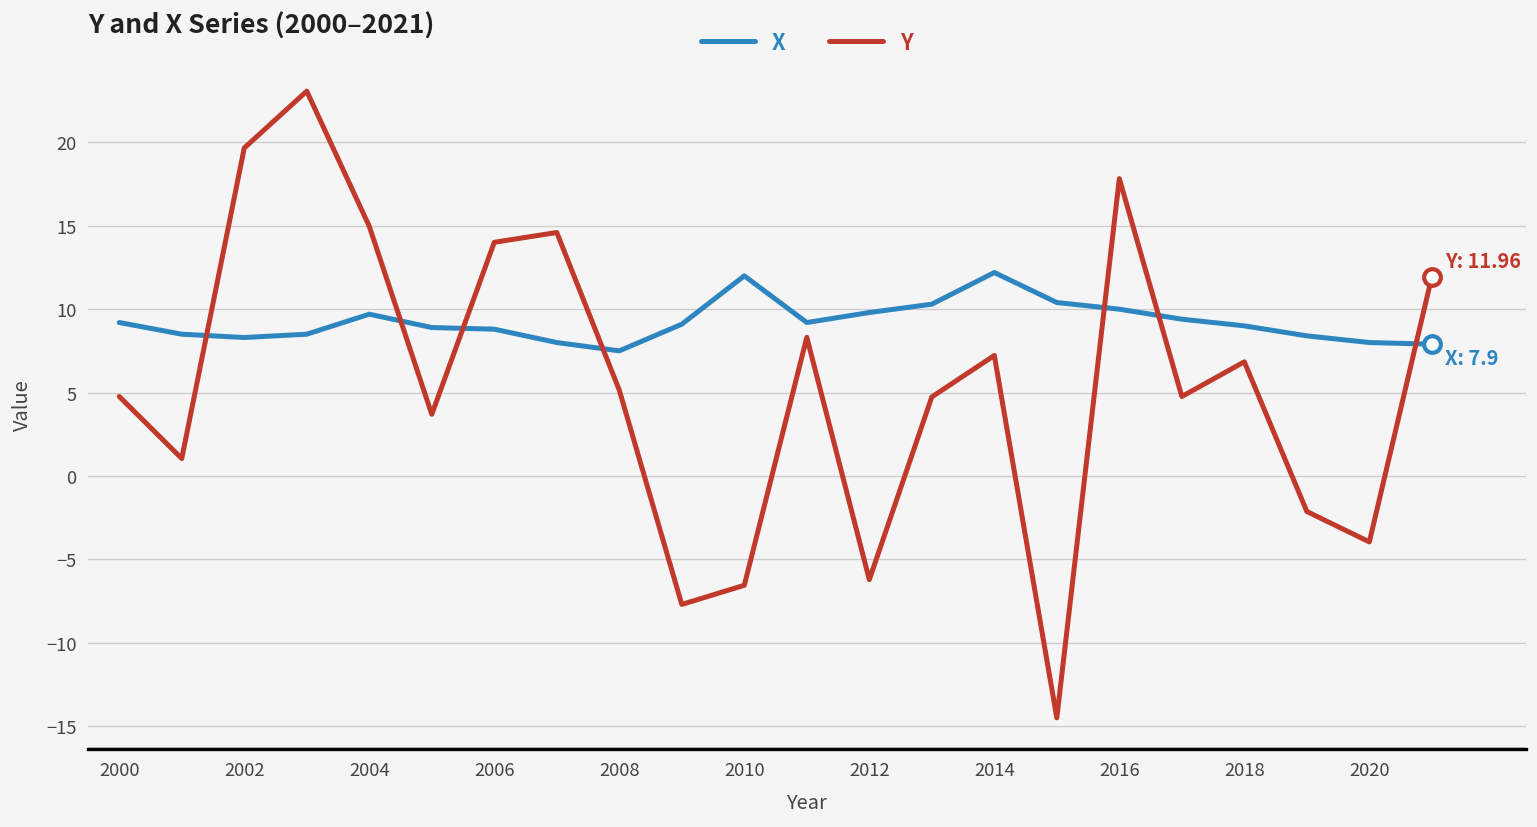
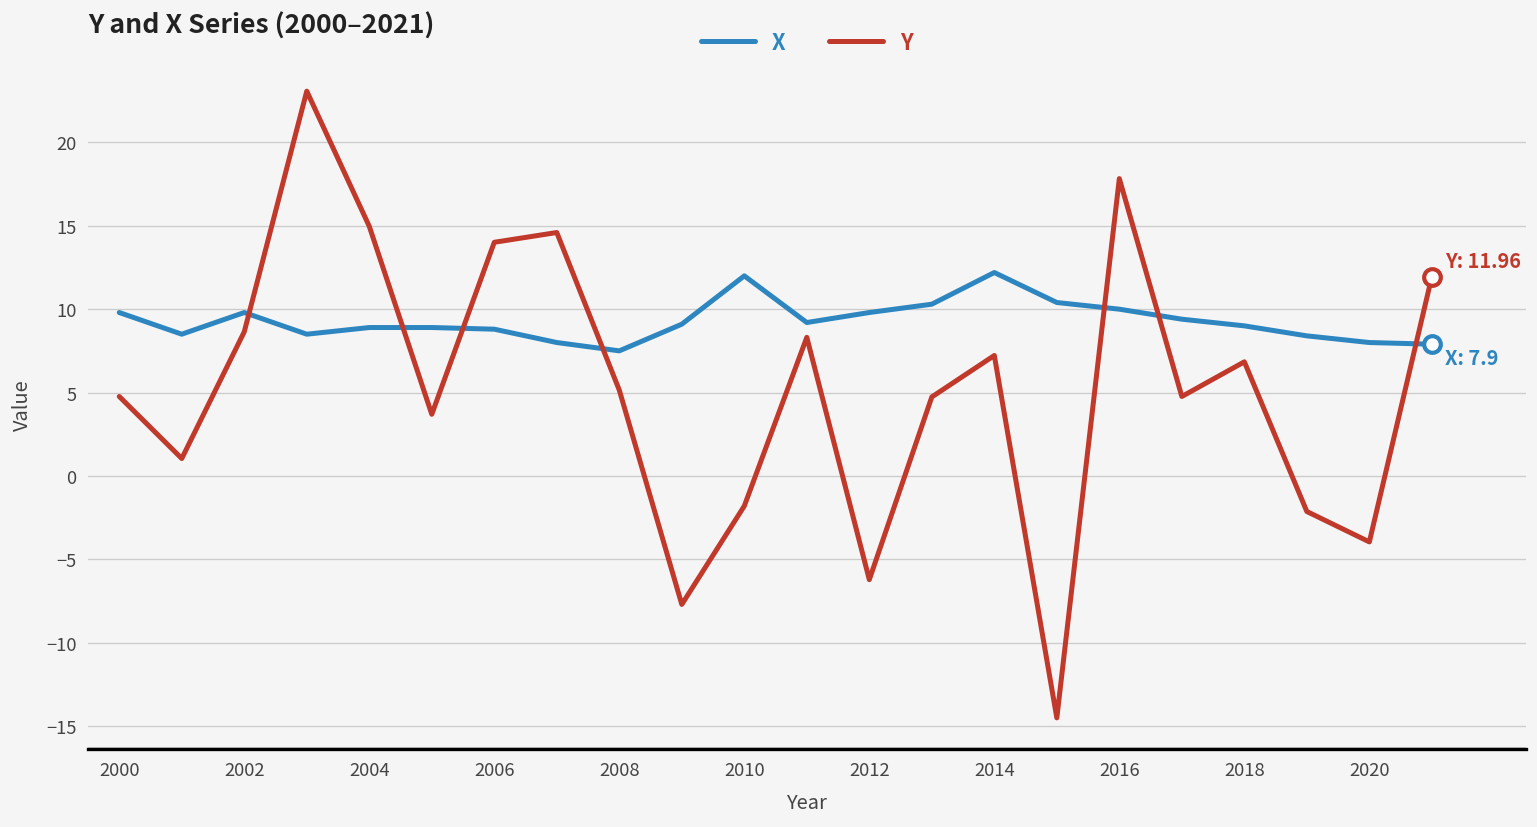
X, 2000: 9.2 -> 9.8
X, 2002: 8.3 -> 9.8
Y, 2002: 19.7 -> 8.6
X, 2004: 9.7 -> 8.9
Y, 2010: -6.6 -> -1.8
